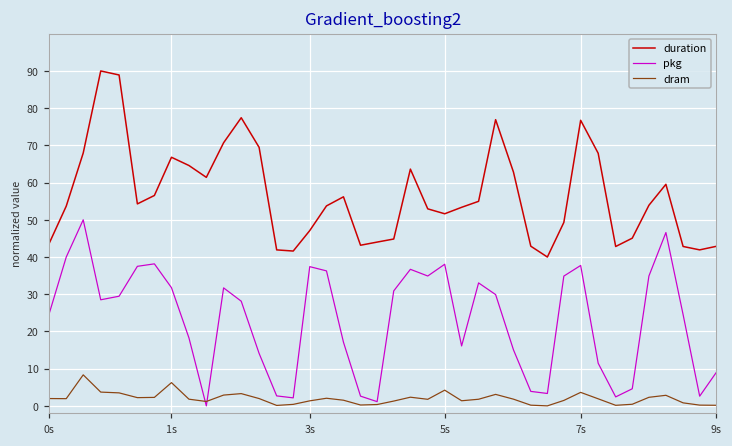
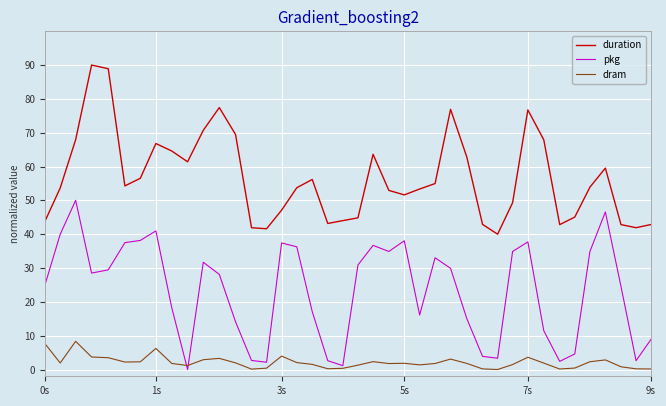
dram, 0s: 2 -> 8
pkg, 1s: 32 -> 41
dram, 3s: 1 -> 4
dram, 5s: 4 -> 2
